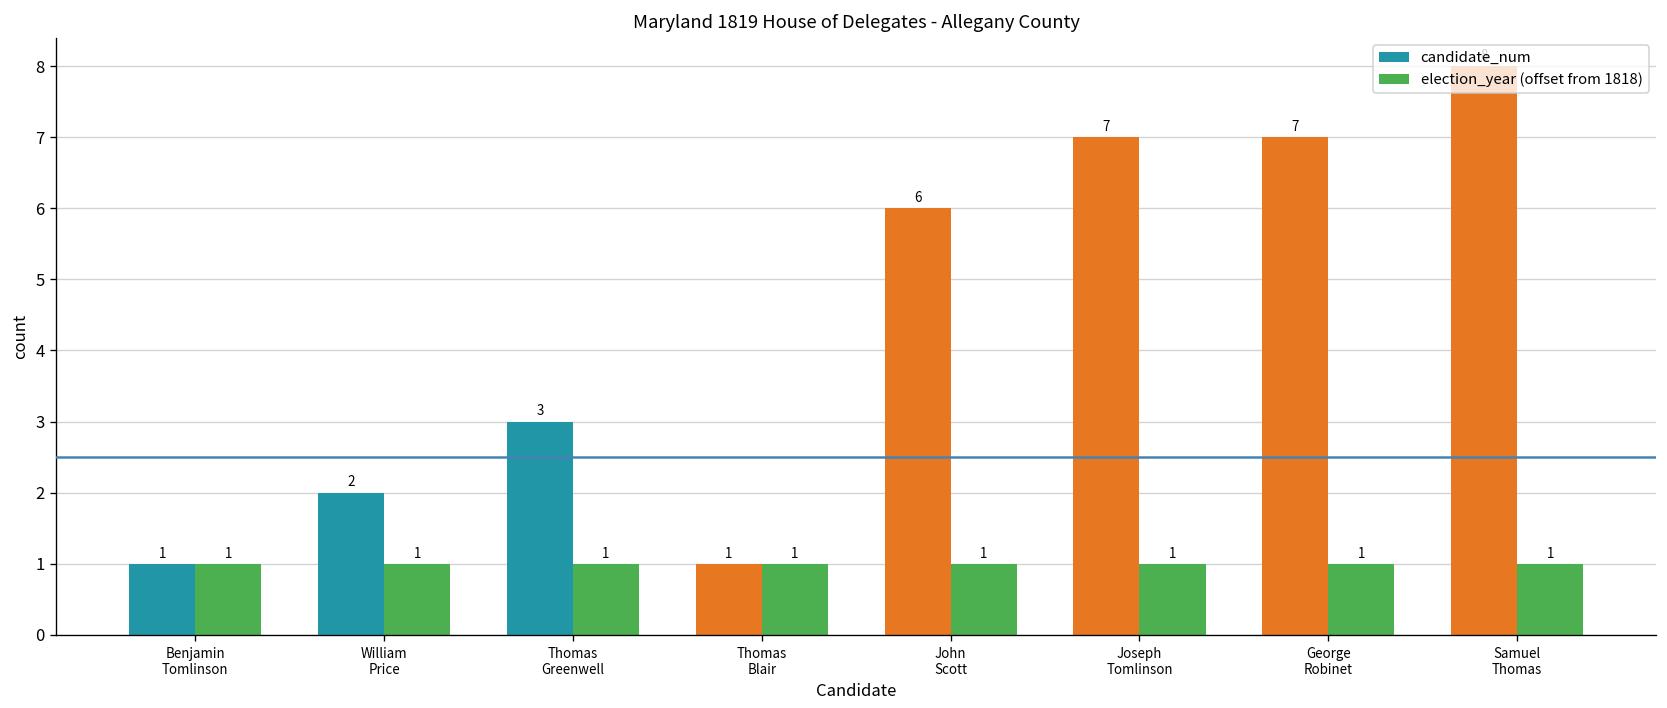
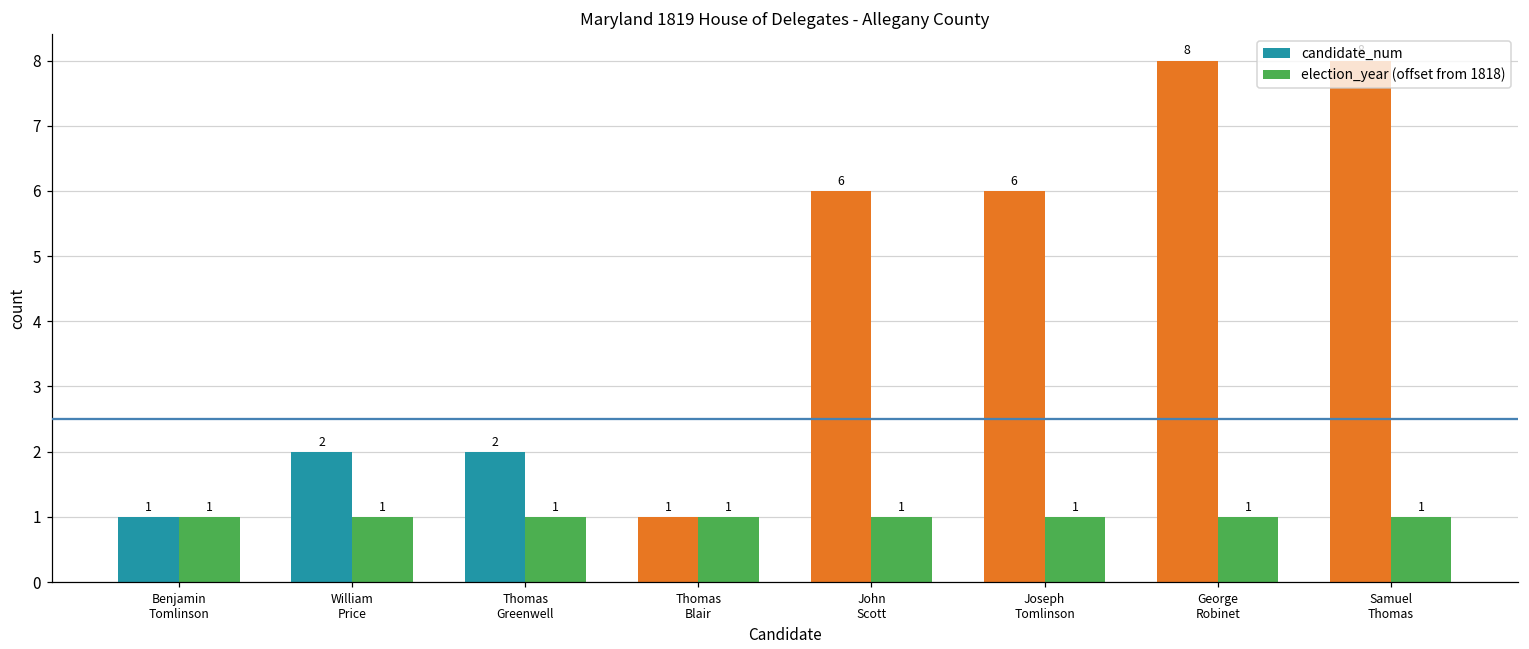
candidate_num, Thomas Greenwell: 3 -> 2
candidate_num, Joseph Tomlinson: 7 -> 6
candidate_num, George Robinet: 7 -> 8
